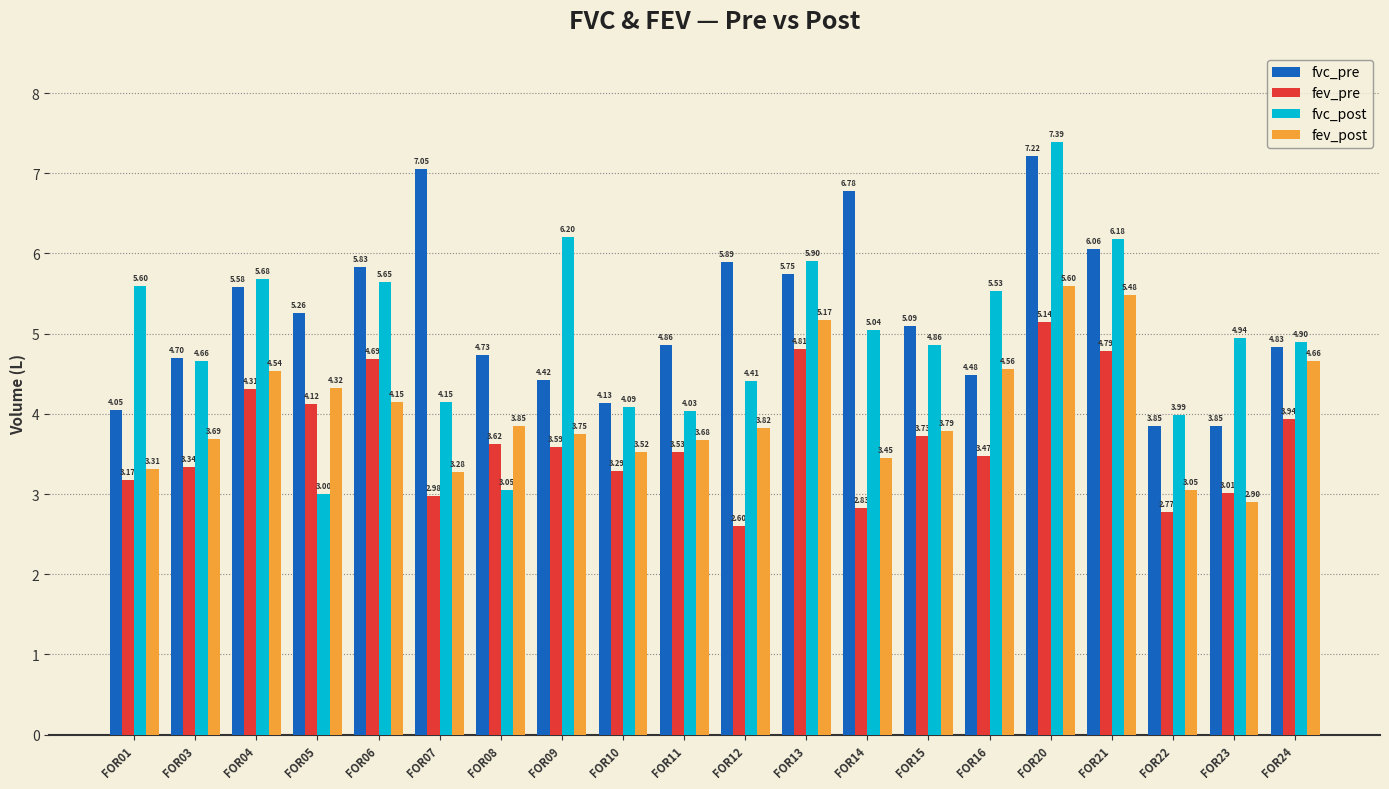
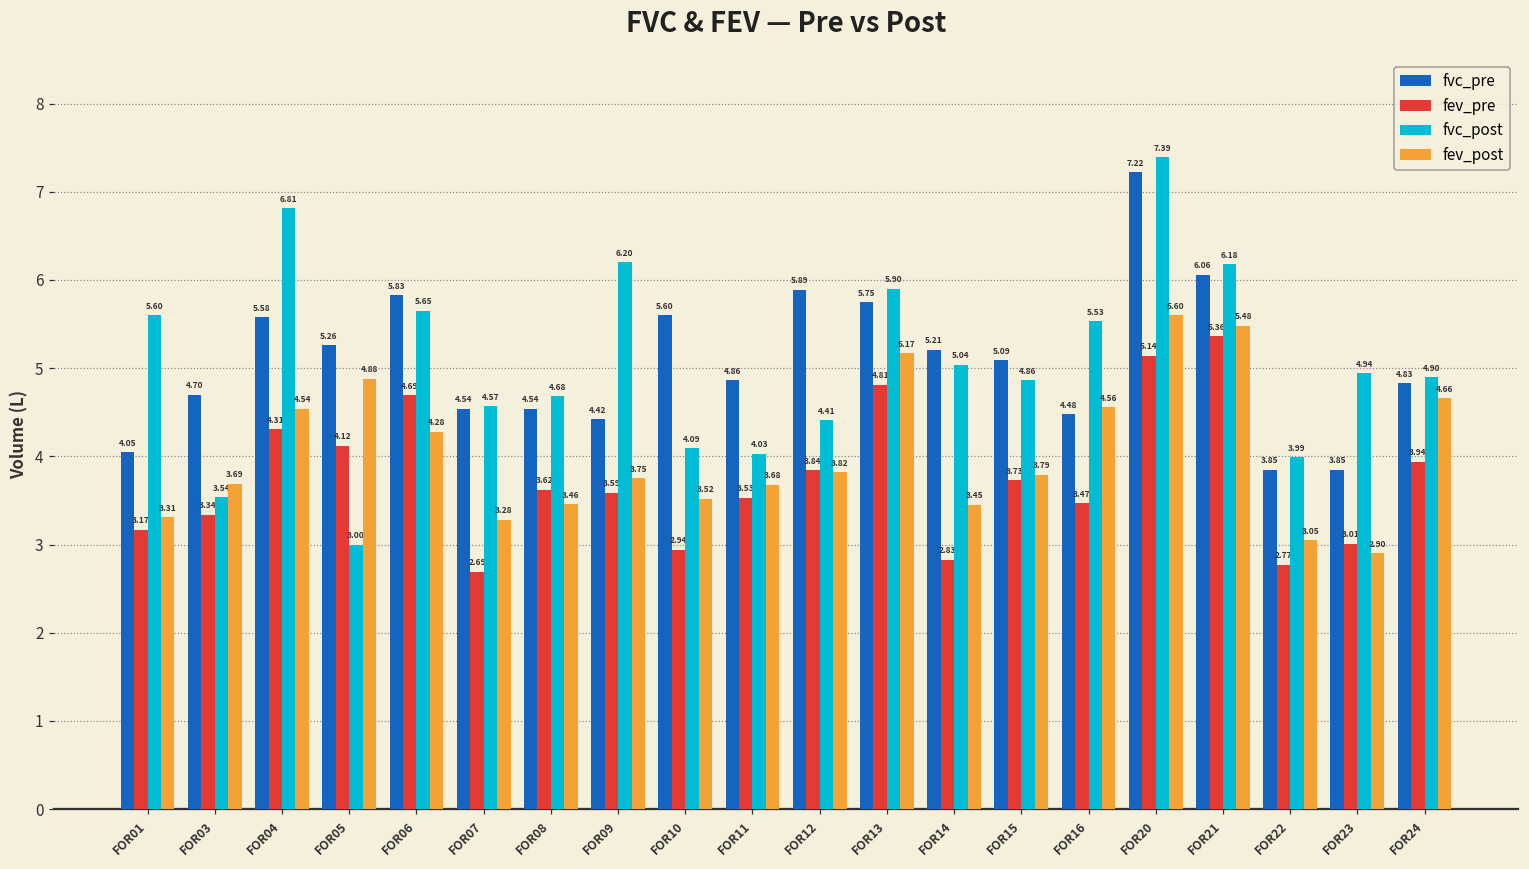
fvc_post, FOR03: 4.66 -> 3.54
fvc_post, FOR04: 5.68 -> 6.81
fev_post, FOR05: 4.32 -> 4.88
fev_post, FOR06: 4.15 -> 4.28
fvc_pre, FOR07: 7.05 -> 4.54
fev_pre, FOR07: 2.98 -> 2.69
fvc_post, FOR07: 4.15 -> 4.57
fvc_pre, FOR08: 4.73 -> 4.54
fvc_post, FOR08: 3.05 -> 4.68
fev_post, FOR08: 3.85 -> 3.46
fvc_pre, FOR10: 4.13 -> 5.60
fev_pre, FOR10: 3.29 -> 2.94
fev_pre, FOR12: 2.60 -> 3.84
fvc_pre, FOR14: 6.78 -> 5.21
fev_pre, FOR21: 4.79 -> 5.36
